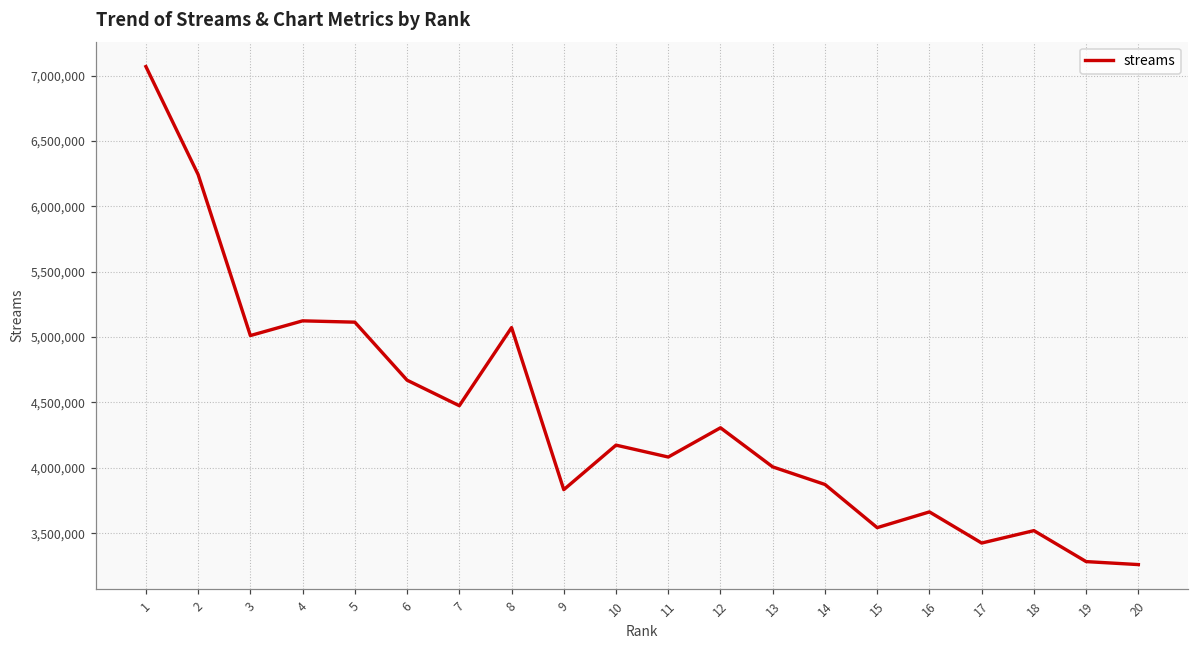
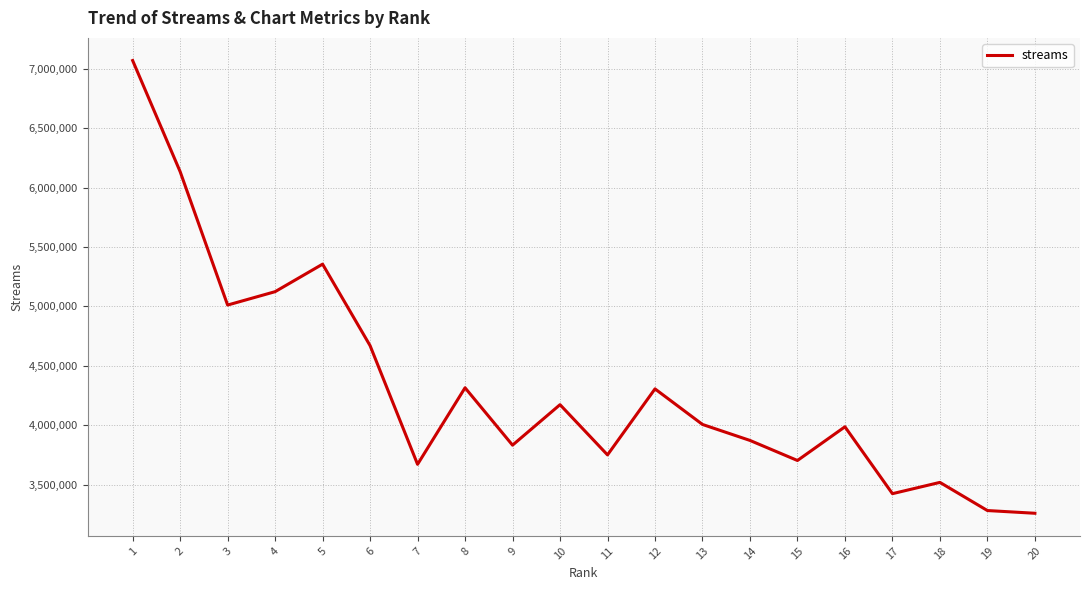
2: 6,240,000 -> 6,130,000
5: 5,110,000 -> 5,360,000
7: 4,480,000 -> 3,670,000
8: 5,070,000 -> 4,320,000
11: 4,080,000 -> 3,750,000
15: 3,540,000 -> 3,700,000
16: 3,660,000 -> 3,990,000
